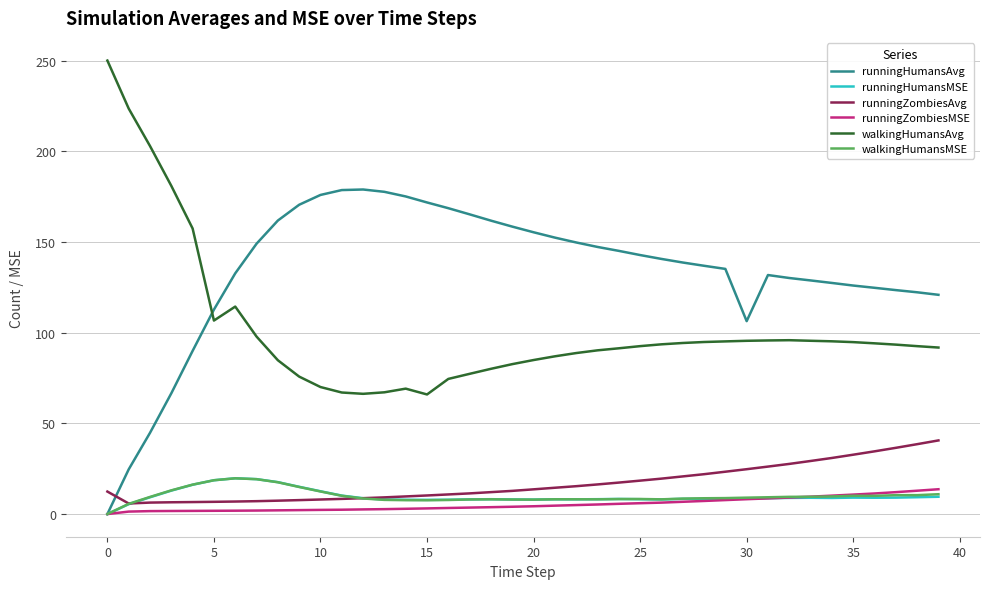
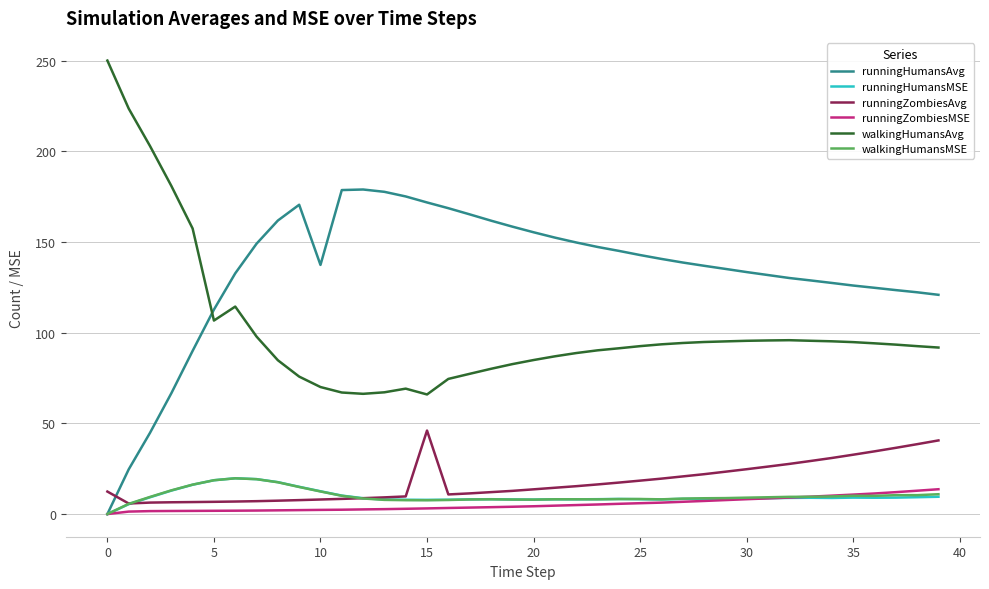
runningHumansAvg, 10: 176 -> 137
runningZombiesAvg, 15: 10 -> 46
runningHumansAvg, 30: 106 -> 133
